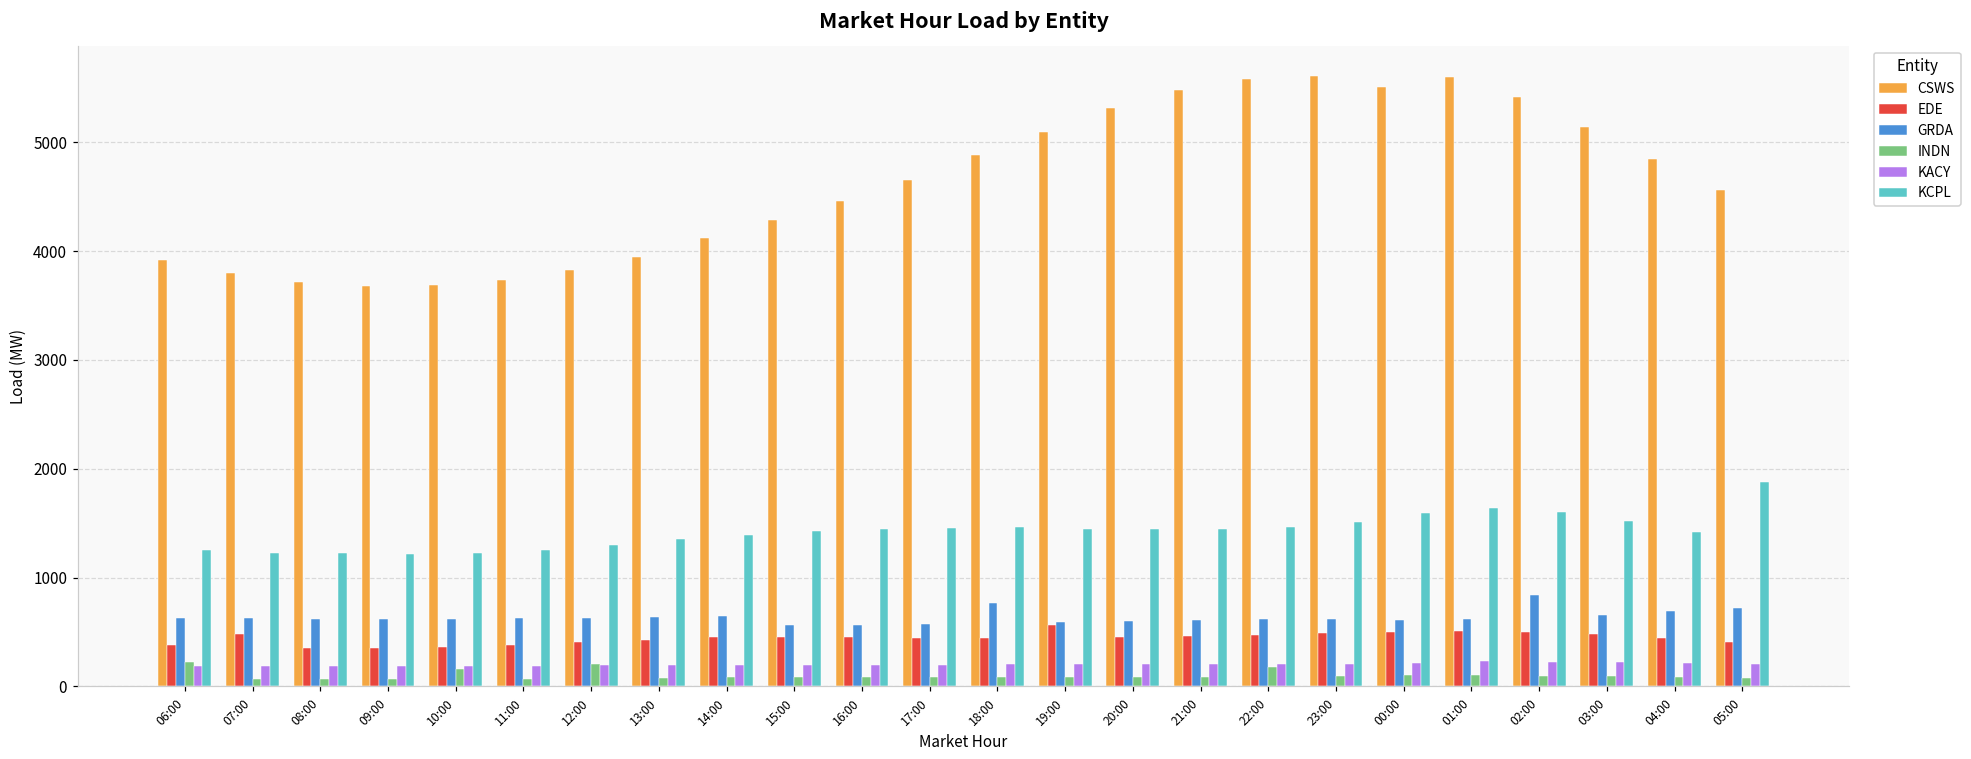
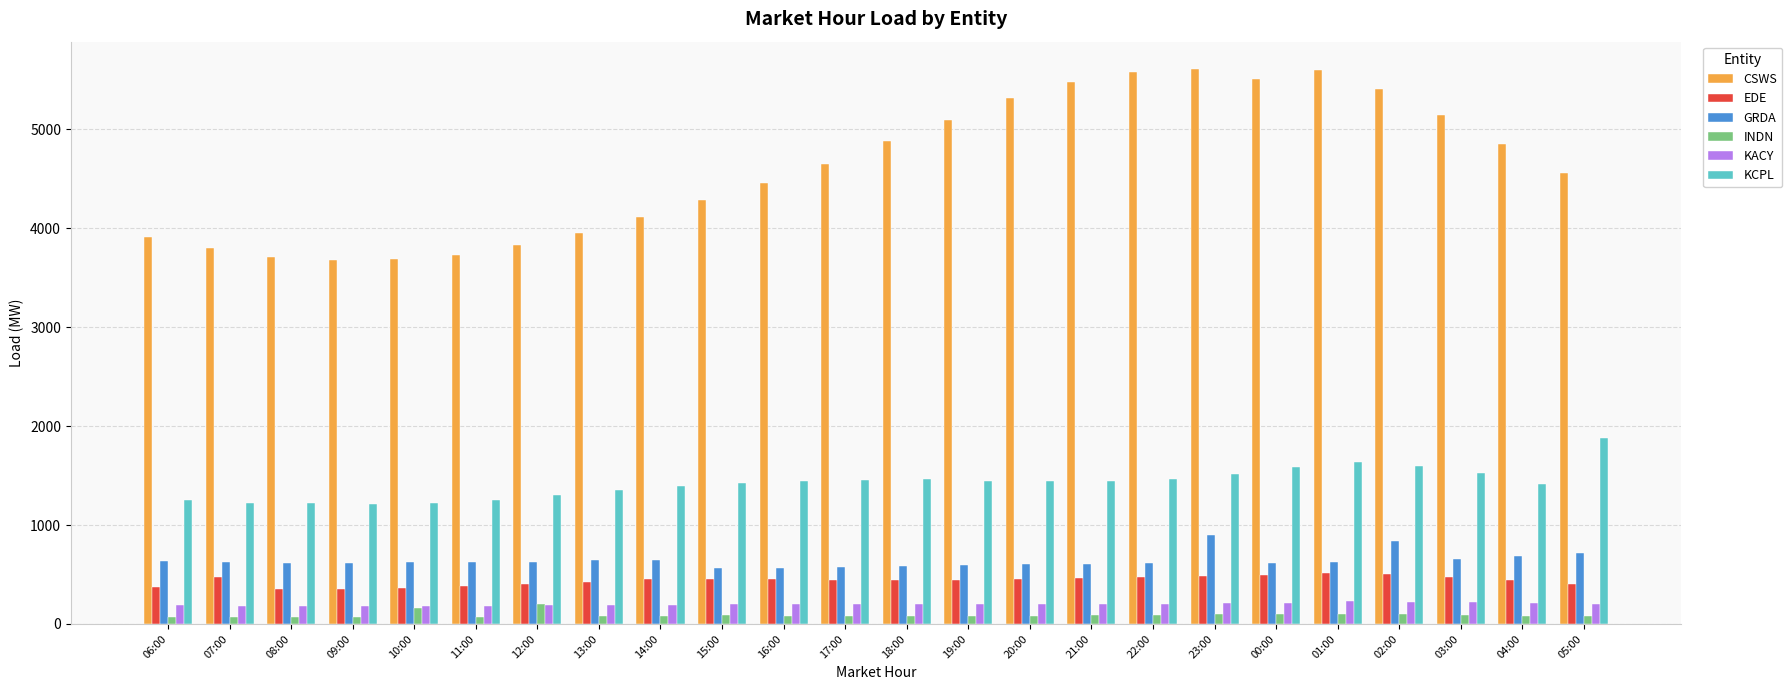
INDN, 06:00: 200 -> 100
GRDA, 18:00: 800 -> 600
EDE, 19:00: 600 -> 400
INDN, 22:00: 200 -> 100
GRDA, 23:00: 600 -> 900
